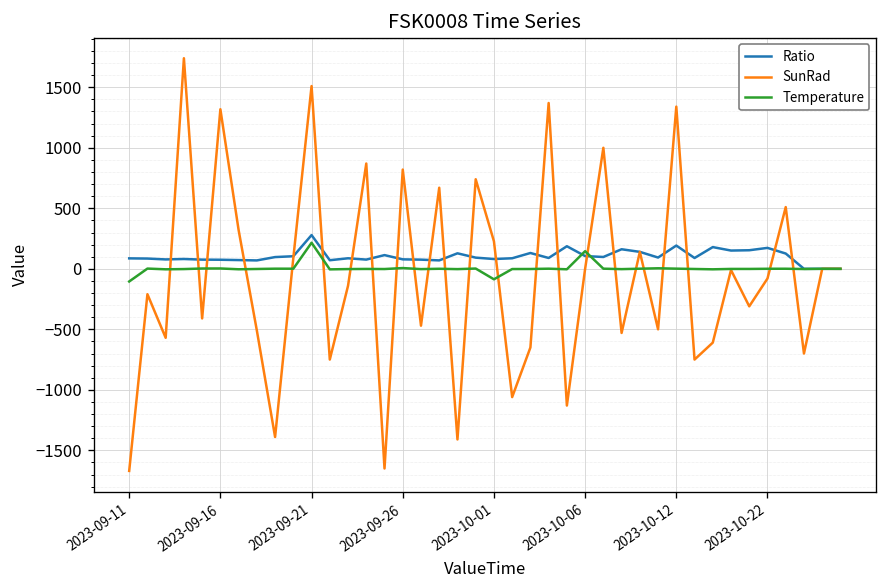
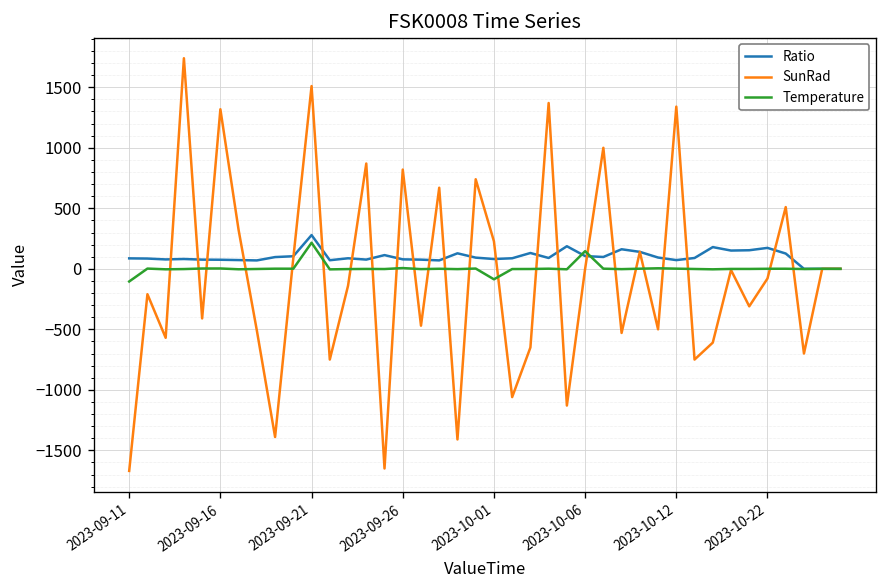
Ratio, 2023-10-12: 190 -> 70
